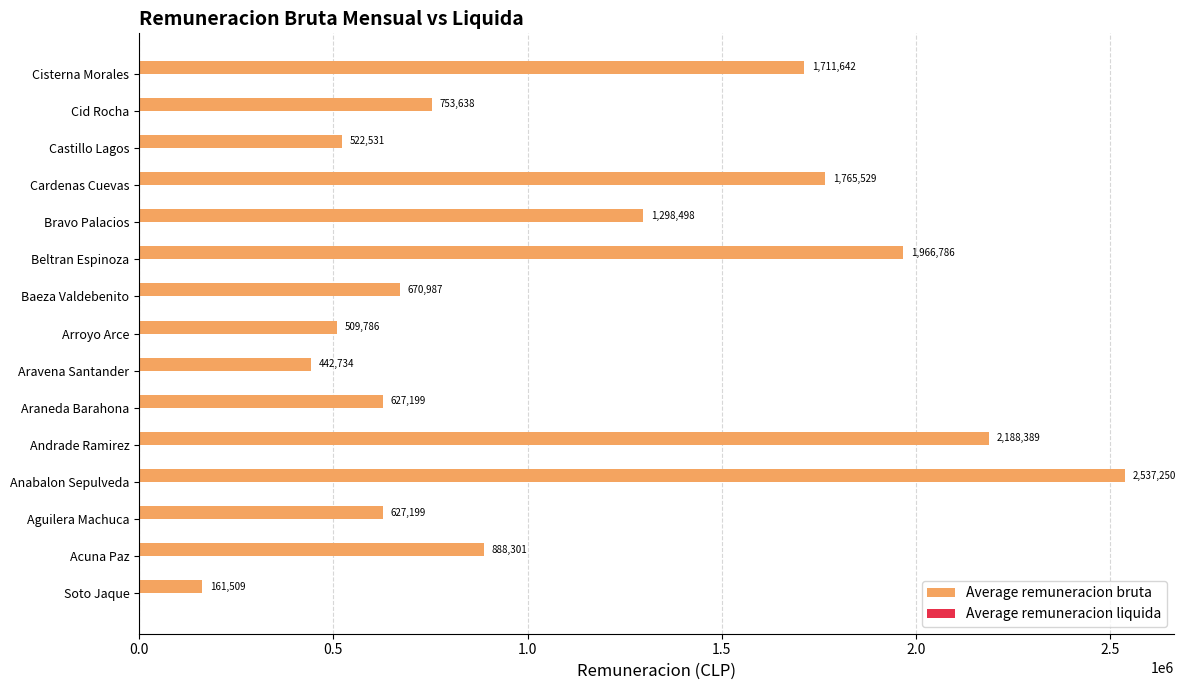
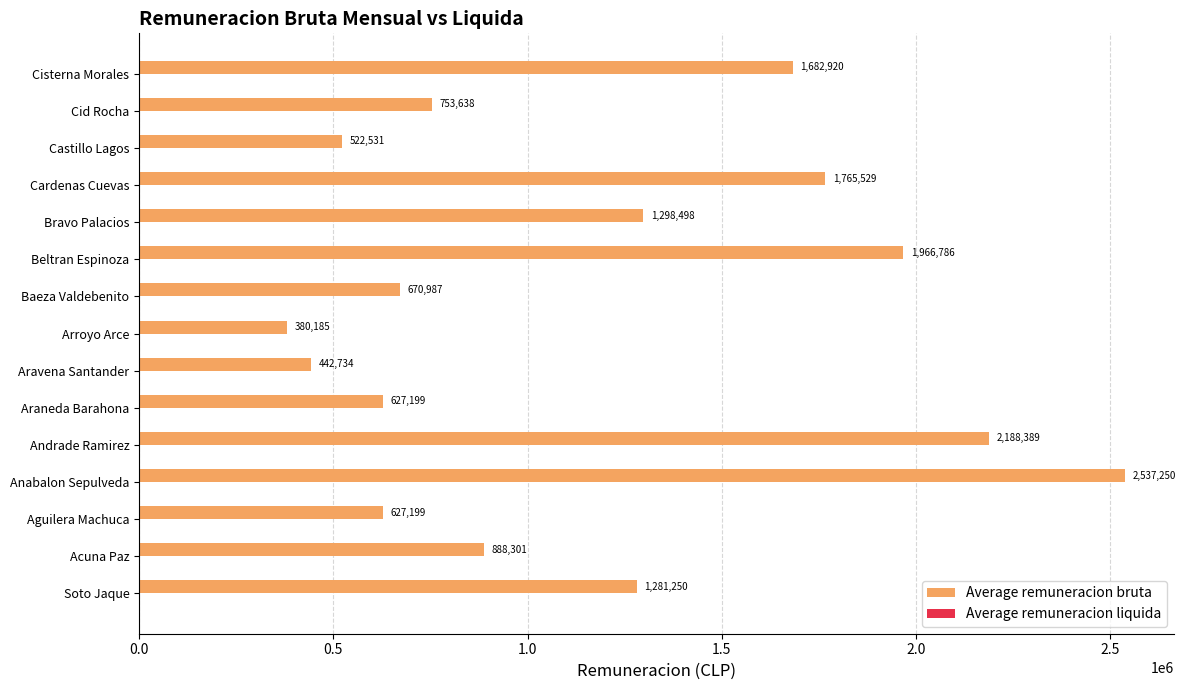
Average remuneracion bruta, Cisterna Morales: 1,711,642 -> 1,682,920
Average remuneracion bruta, Arroyo Arce: 509,786 -> 380,185
Average remuneracion bruta, Soto Jaque: 161,509 -> 1,281,250
